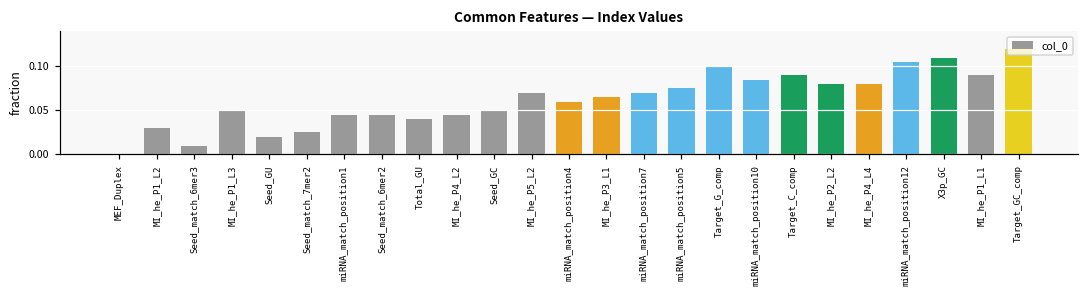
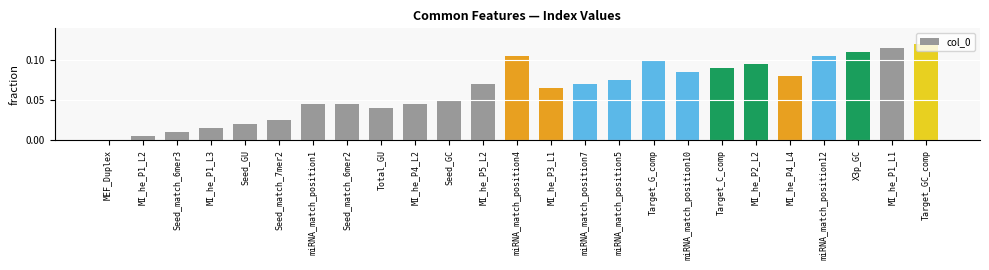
MI_he_P1_L2: 0.03 -> 0.00
MI_he_P1_L3: 0.05 -> 0.02
miRNA_match_position4: 0.06 -> 0.11
MI_he_P2_L2: 0.08 -> 0.09
MI_he_P1_L1: 0.09 -> 0.12
